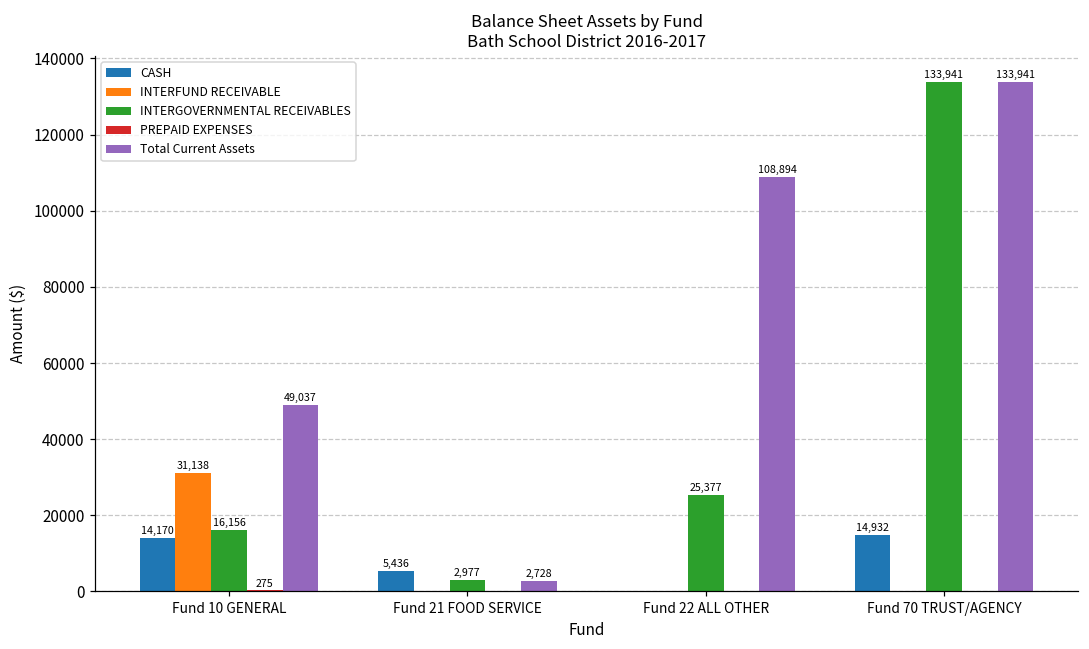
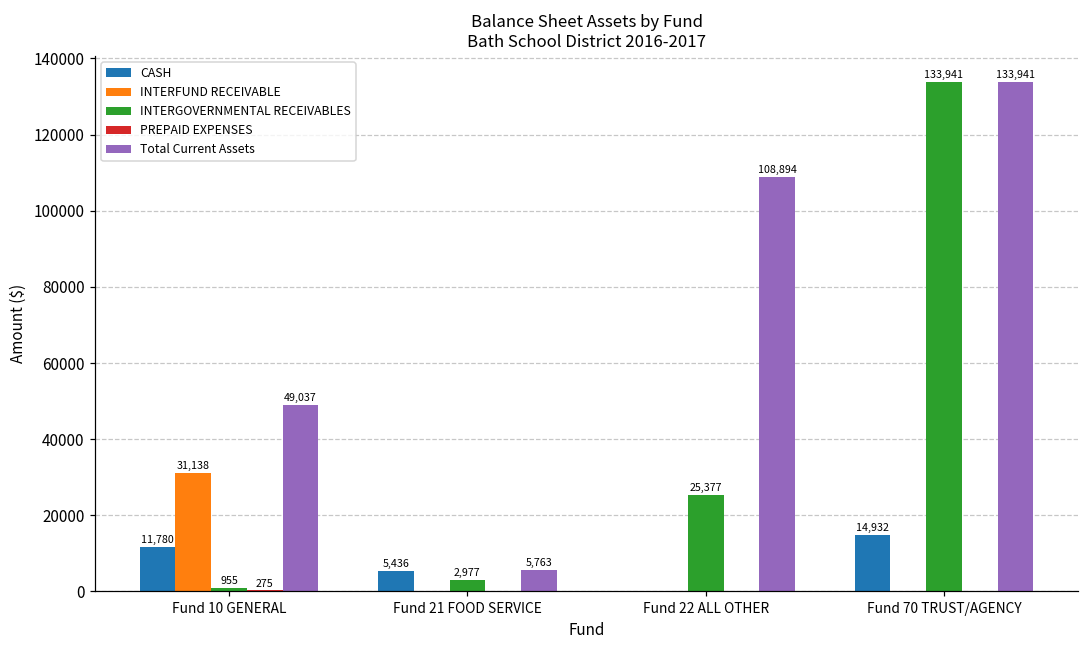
CASH, Fund 10 GENERAL: 14,170 -> 11,780
INTERGOVERNMENTAL RECEIVABLES, Fund 10 GENERAL: 16,156 -> 955
Total Current Assets, Fund 21 FOOD SERVICE: 2,728 -> 5,763
